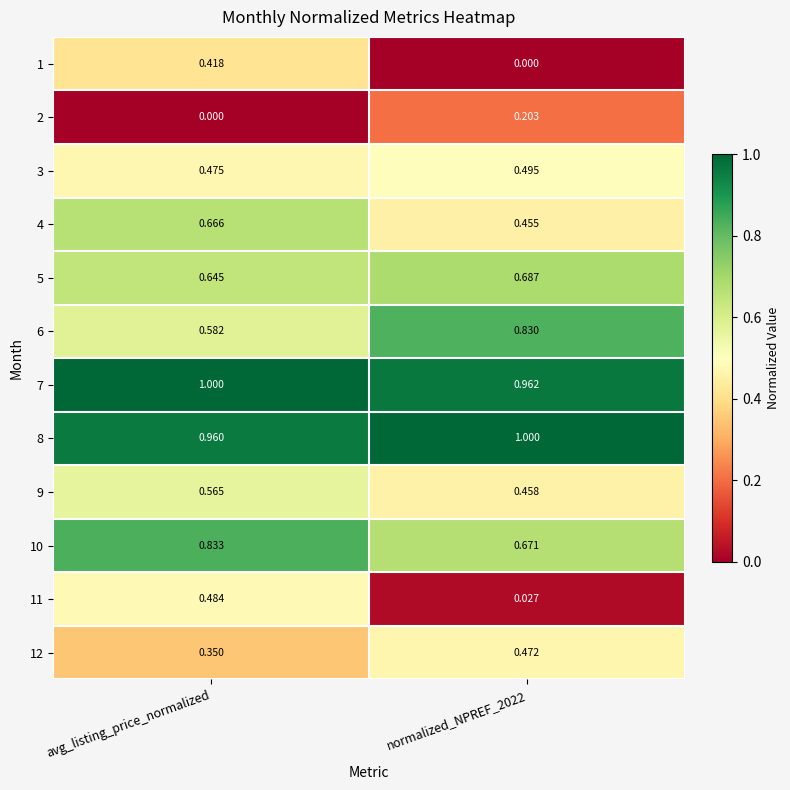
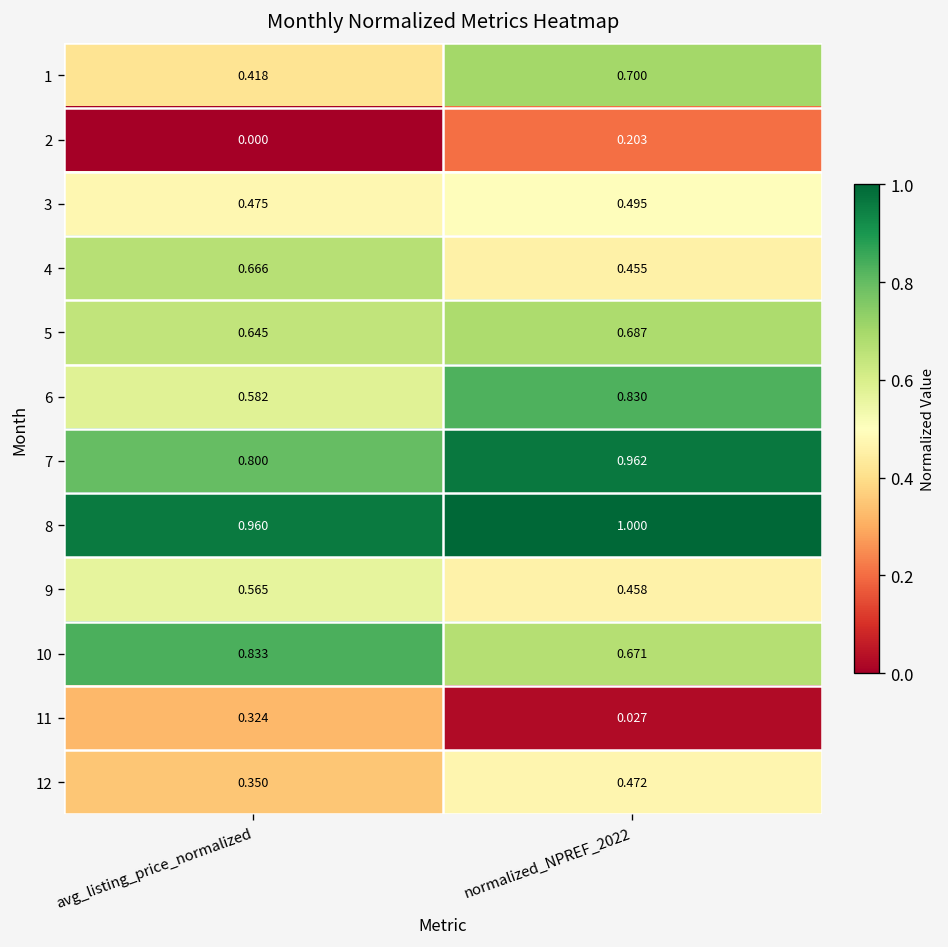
1, normalized_NPREF_2022: 0.000 -> 0.700
7, avg_listing_price_normalized: 1.000 -> 0.800
11, avg_listing_price_normalized: 0.484 -> 0.324
